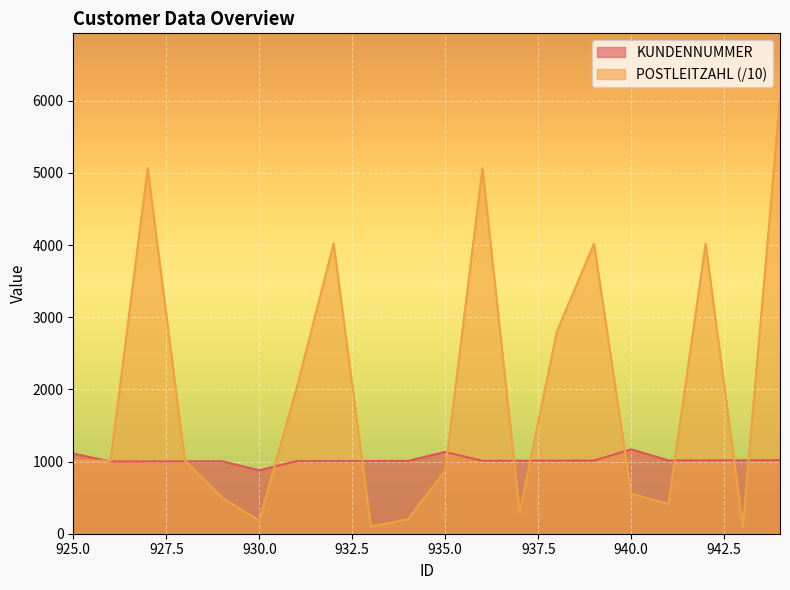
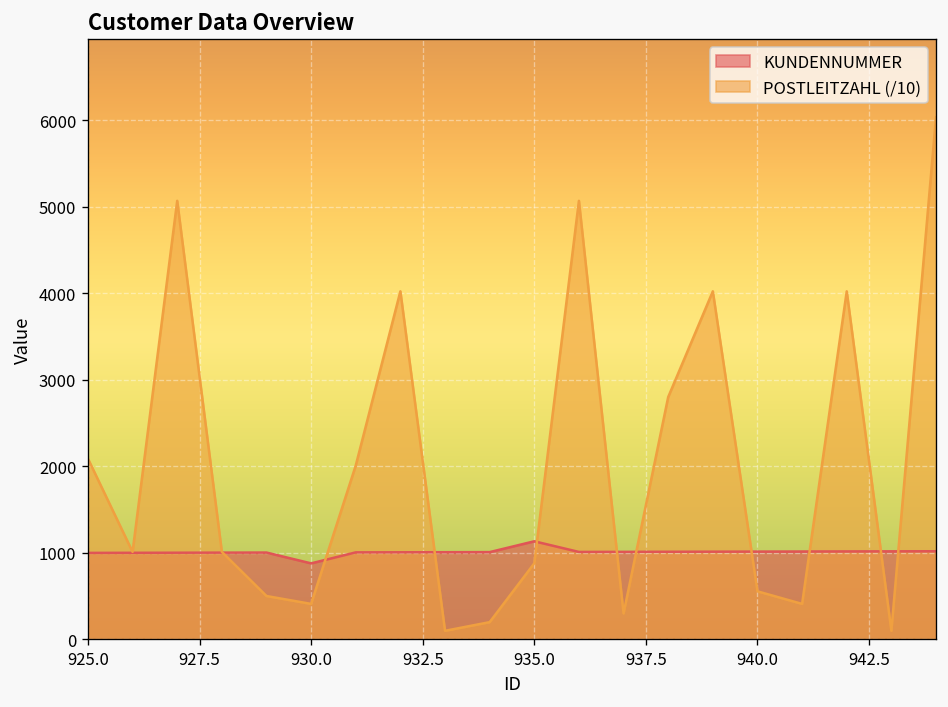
KUNDENNUMMER, 925.0: 1100 -> 1000
POSTLEITZAHL (/10), 925.0: 1000 -> 2100
POSTLEITZAHL (/10), 930.0: 200 -> 400
KUNDENNUMMER, 940.0: 1200 -> 1000
